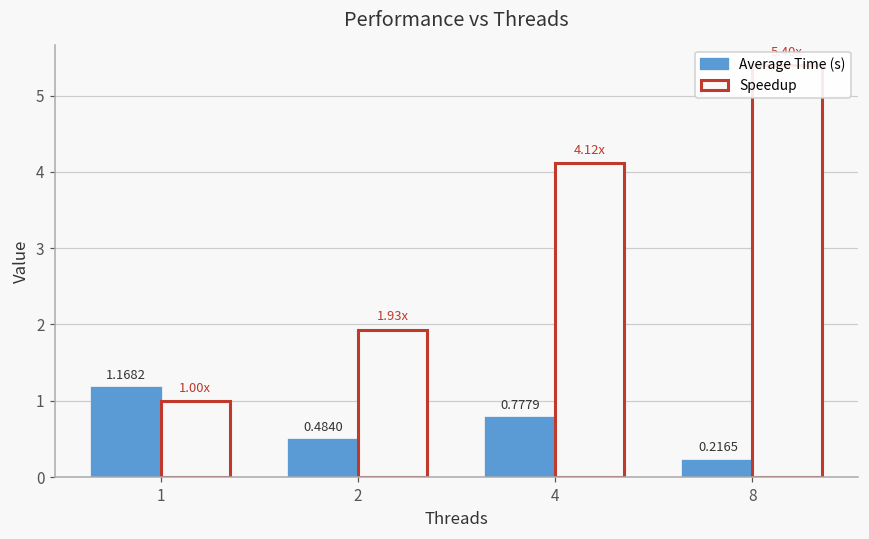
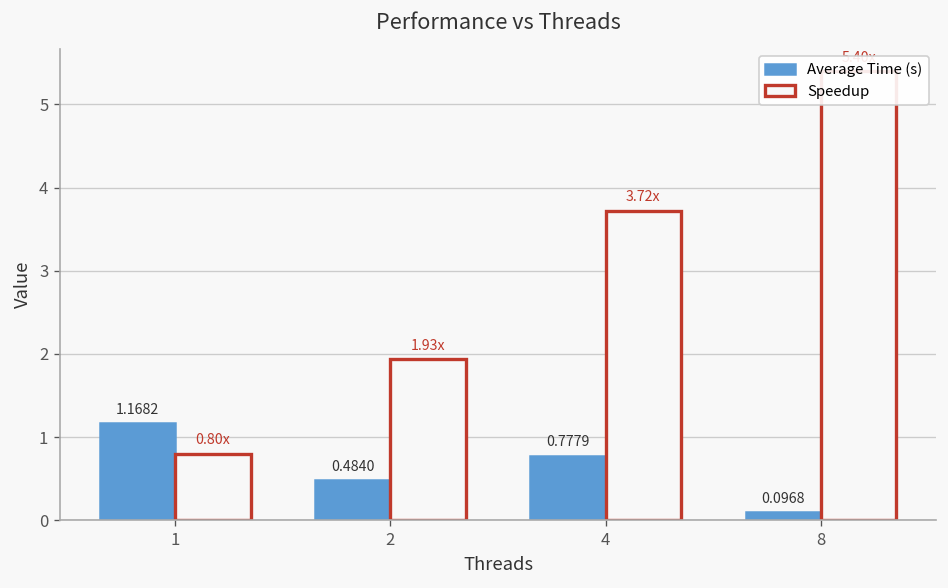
Speedup, 1: 1.00x -> 0.80x
Speedup, 4: 4.12x -> 3.72x
Average Time (s), 8: 0.2165 -> 0.0968
